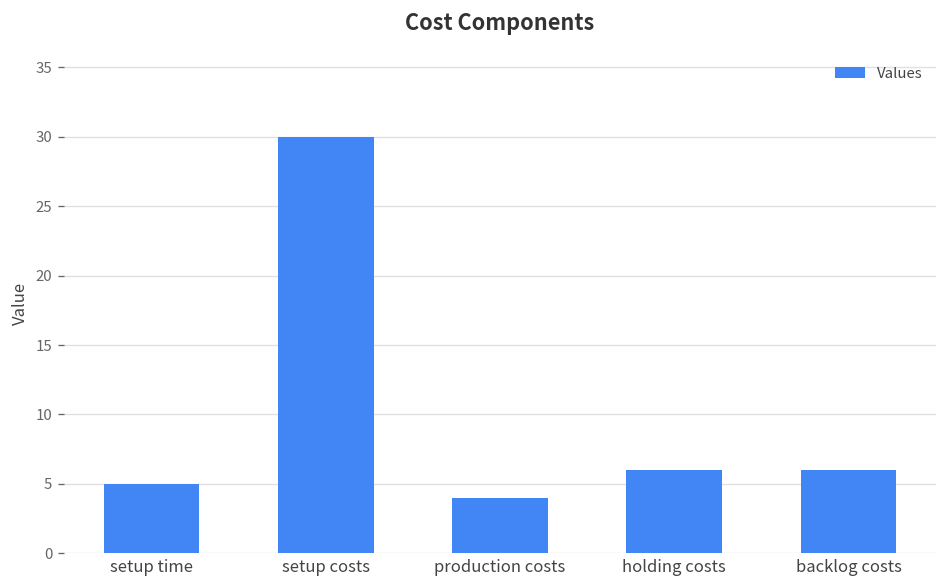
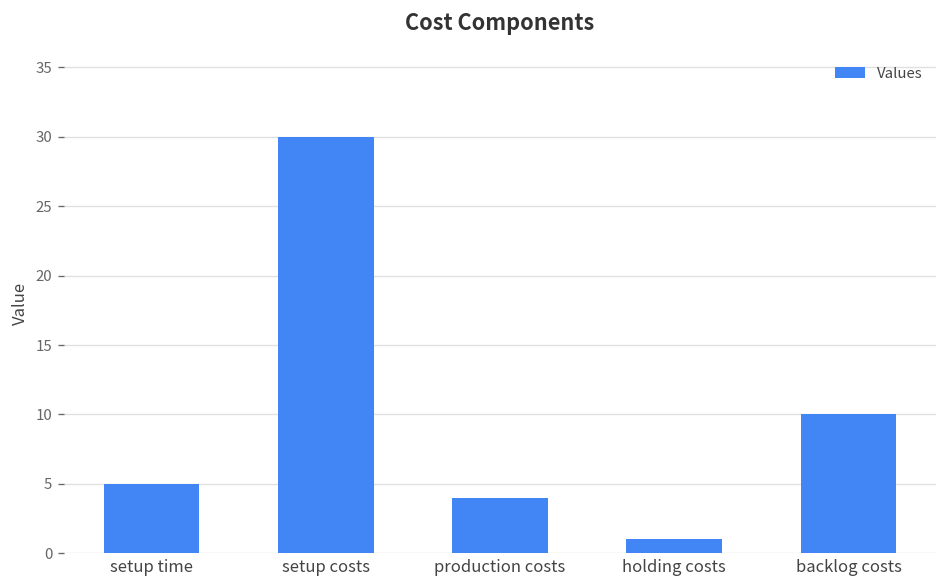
holding costs: 6 -> 1
backlog costs: 6 -> 10
